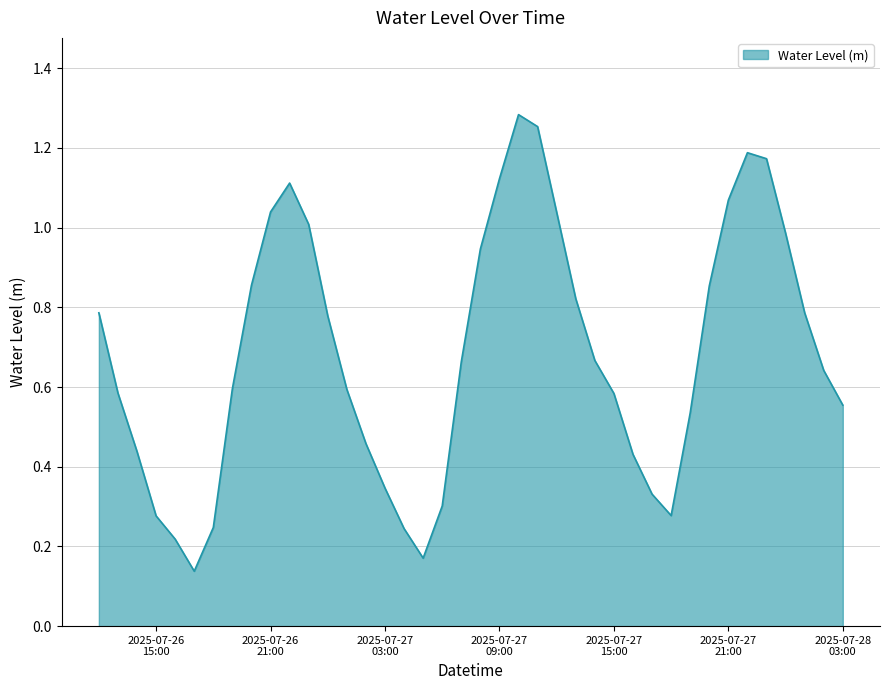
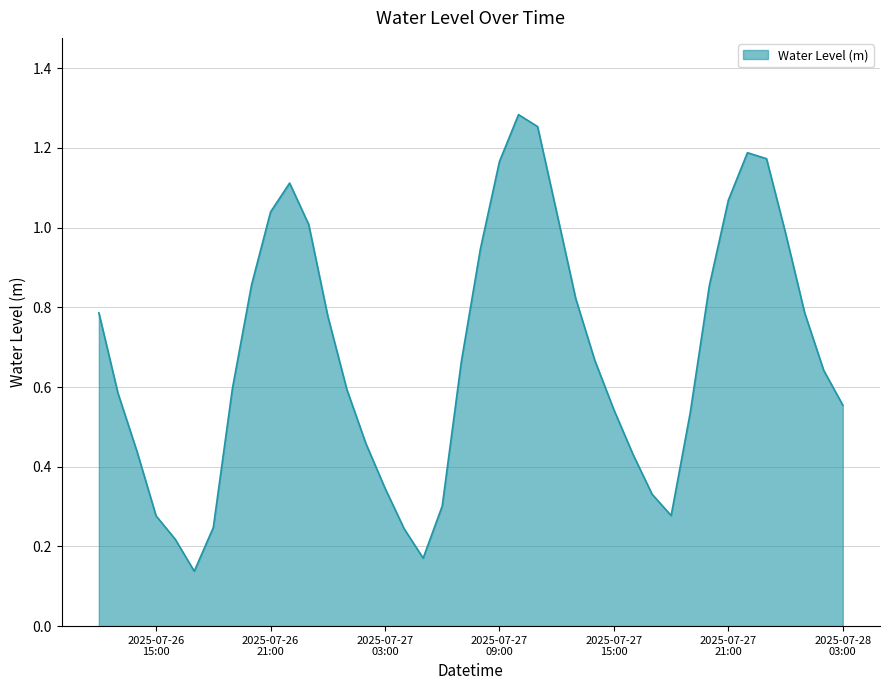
2025-07-27 09:00: 1.12 -> 1.17
2025-07-27 15:00: 0.58 -> 0.54
